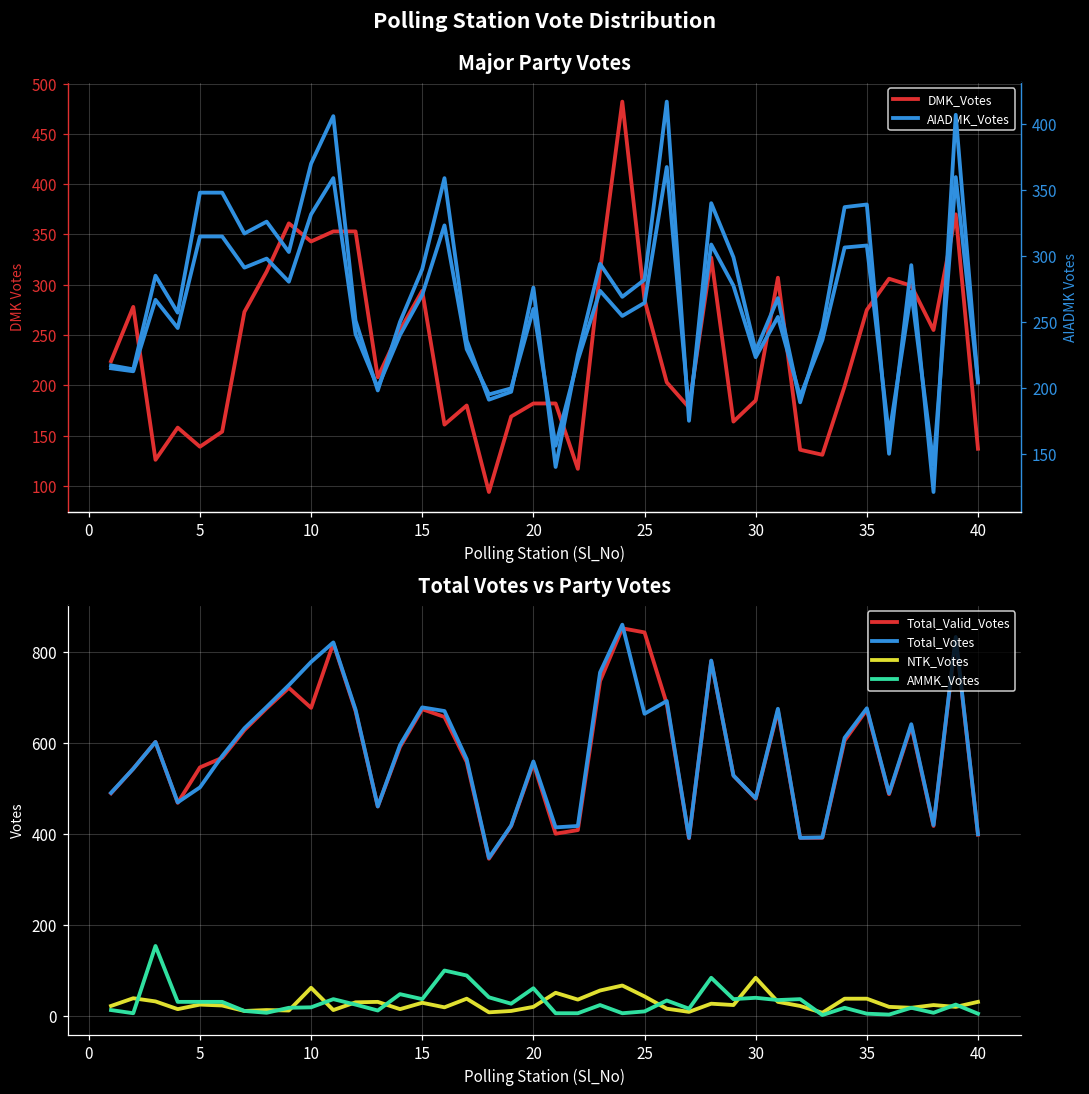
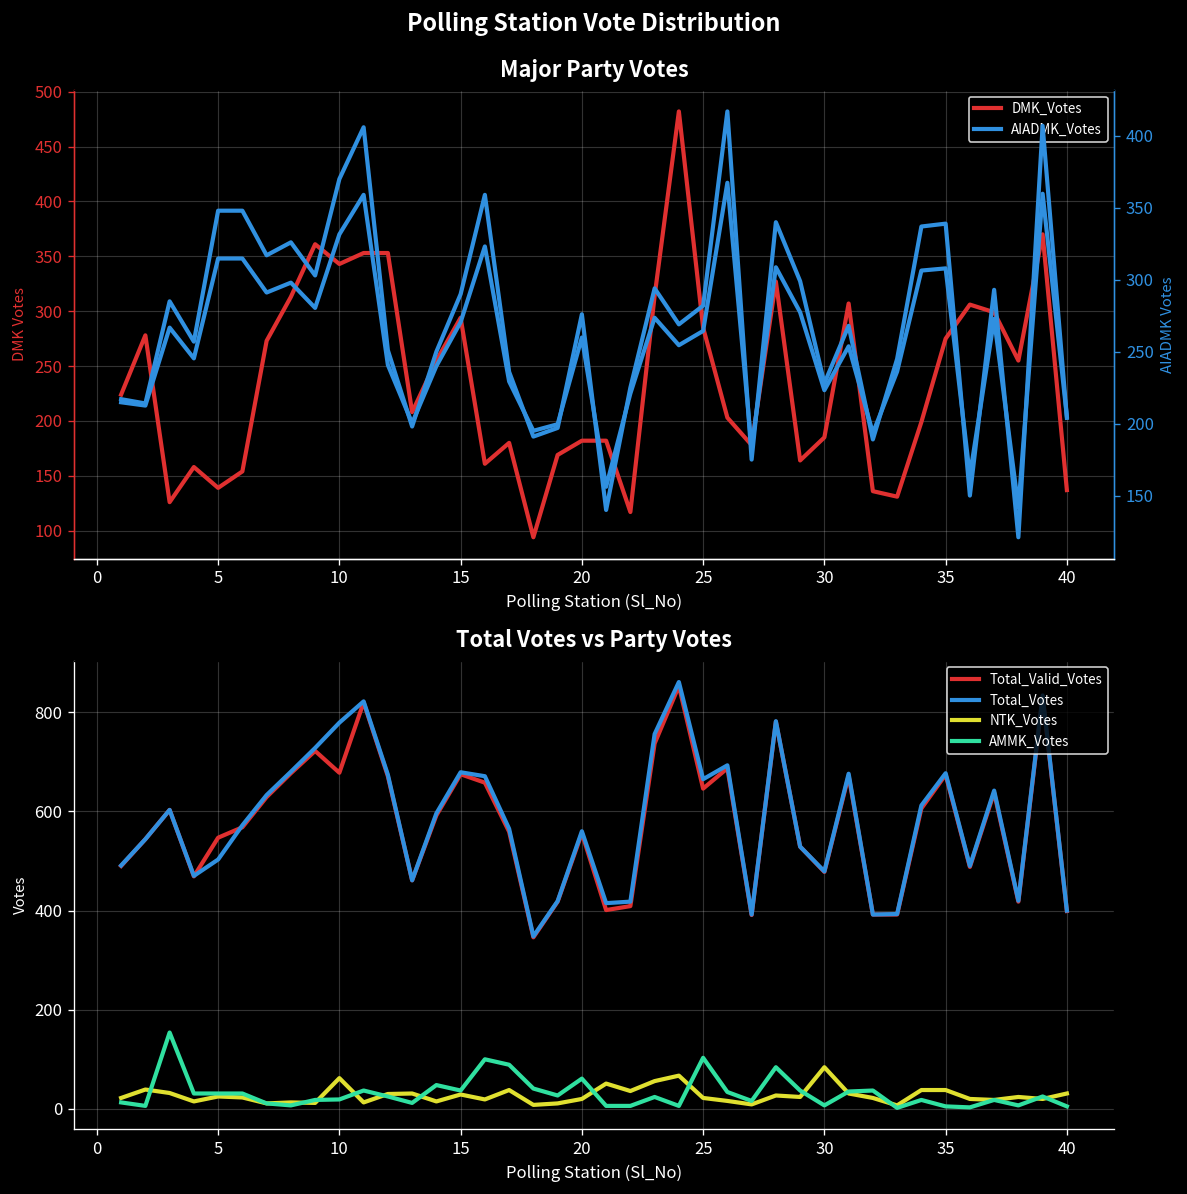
Total Votes vs Party Votes, Total_Valid_Votes, 25: 840 -> 650
Total Votes vs Party Votes, NTK_Votes, 25: 40 -> 20
Total Votes vs Party Votes, AMMK_Votes, 25: 10 -> 100
Total Votes vs Party Votes, AMMK_Votes, 30: 40 -> 10
